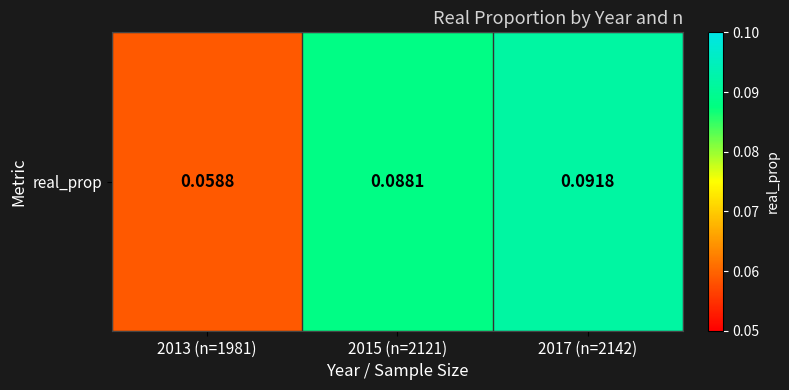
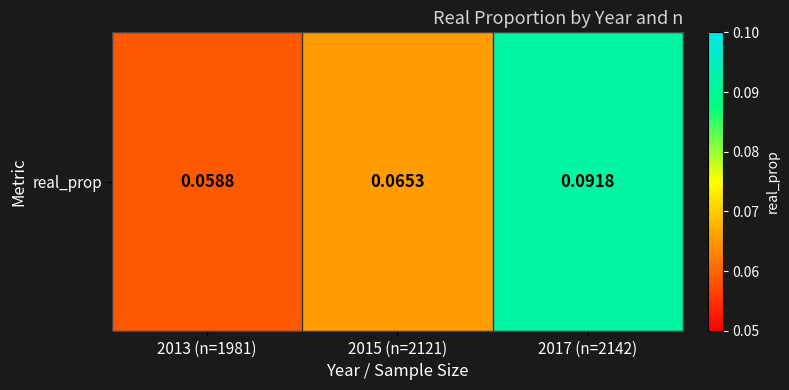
real_prop, 2015 (n=2121): 0.0881 -> 0.0653
